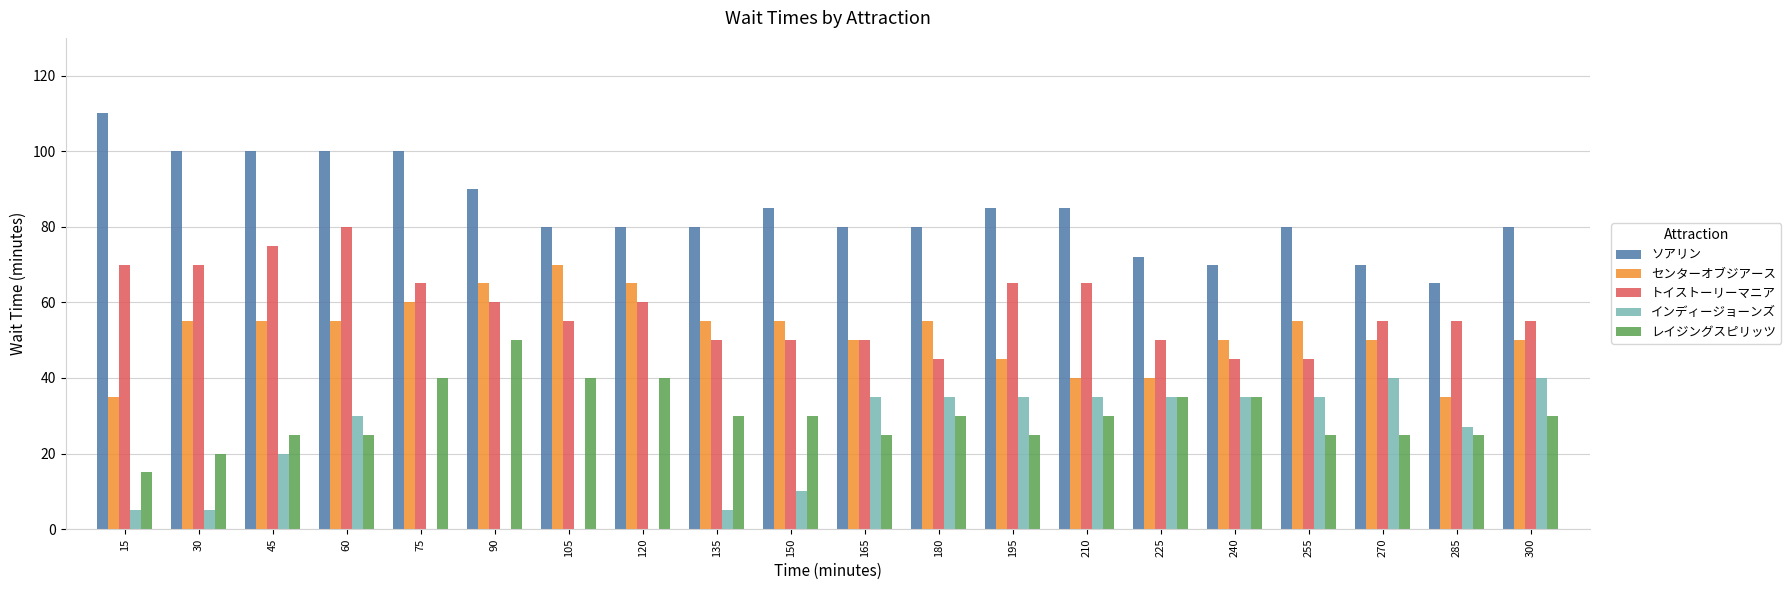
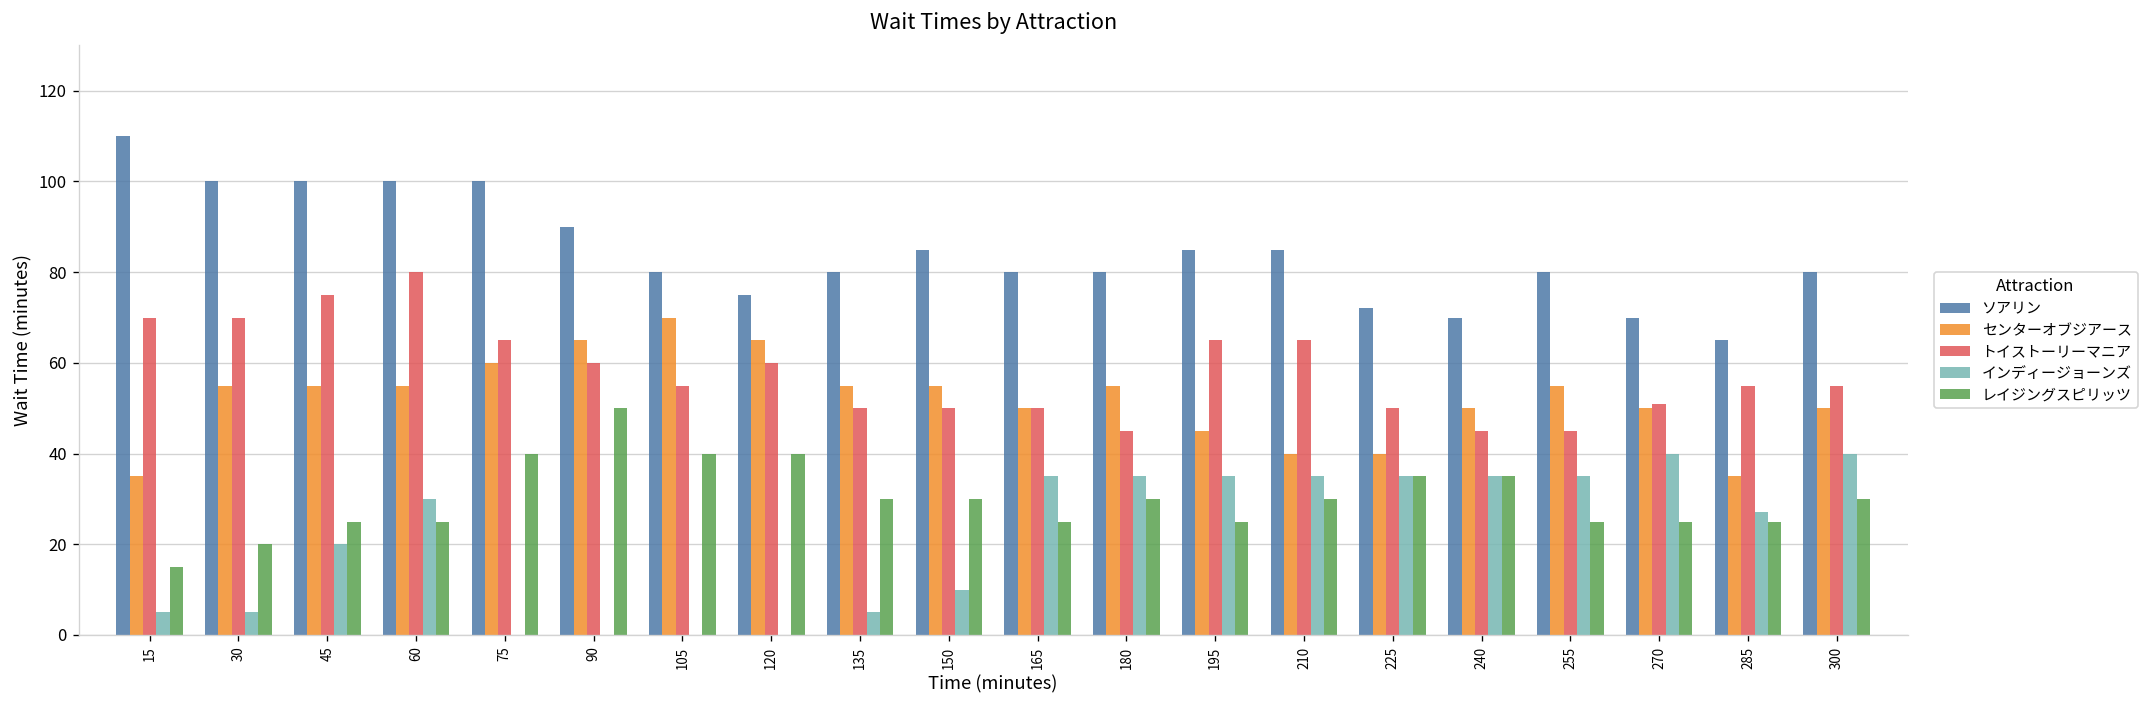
ソアリン, 120: 80 -> 75
トイストーリーマニア, 270: 55 -> 51
